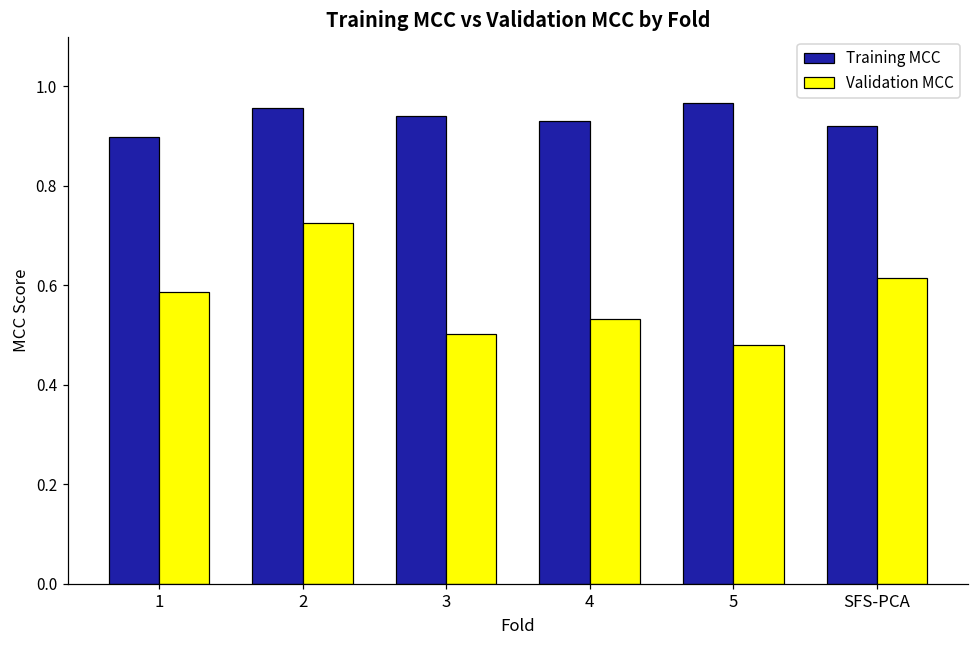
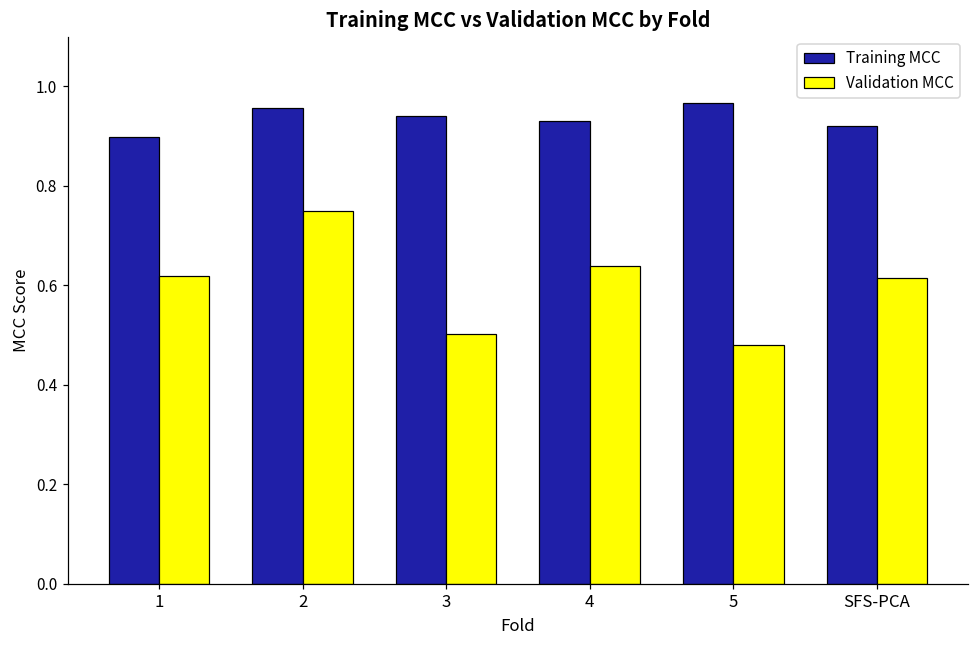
Validation MCC, 1: 0.59 -> 0.62
Validation MCC, 2: 0.73 -> 0.75
Validation MCC, 4: 0.53 -> 0.64
